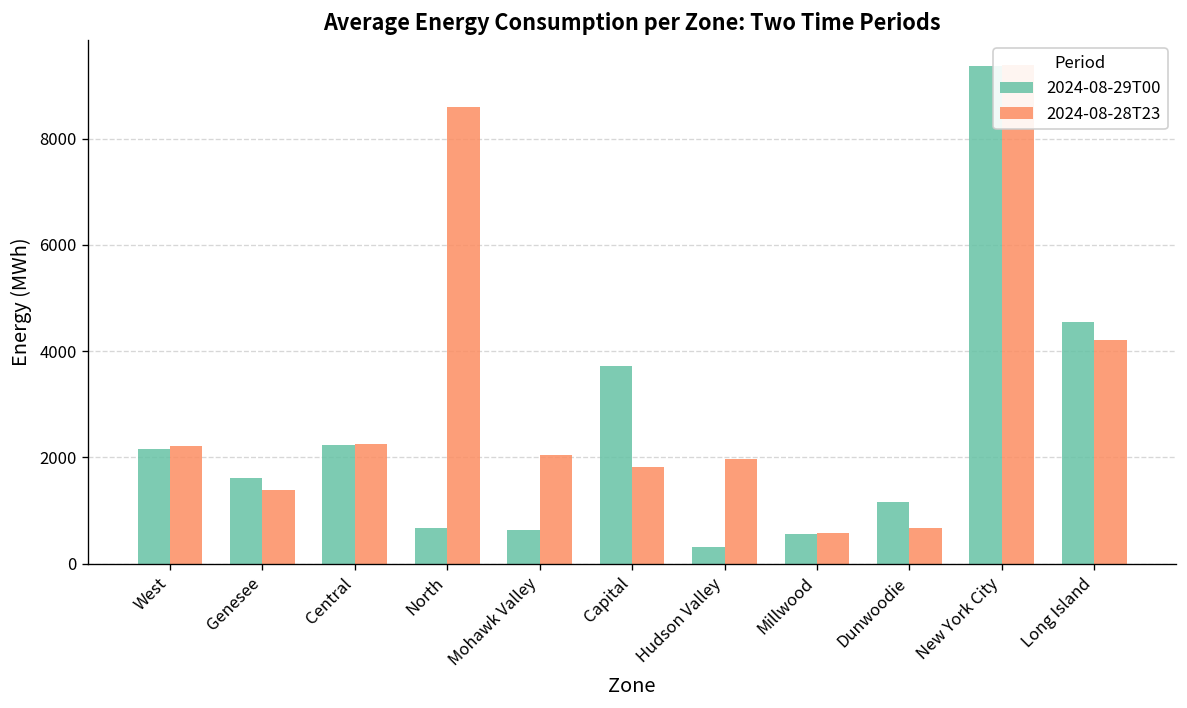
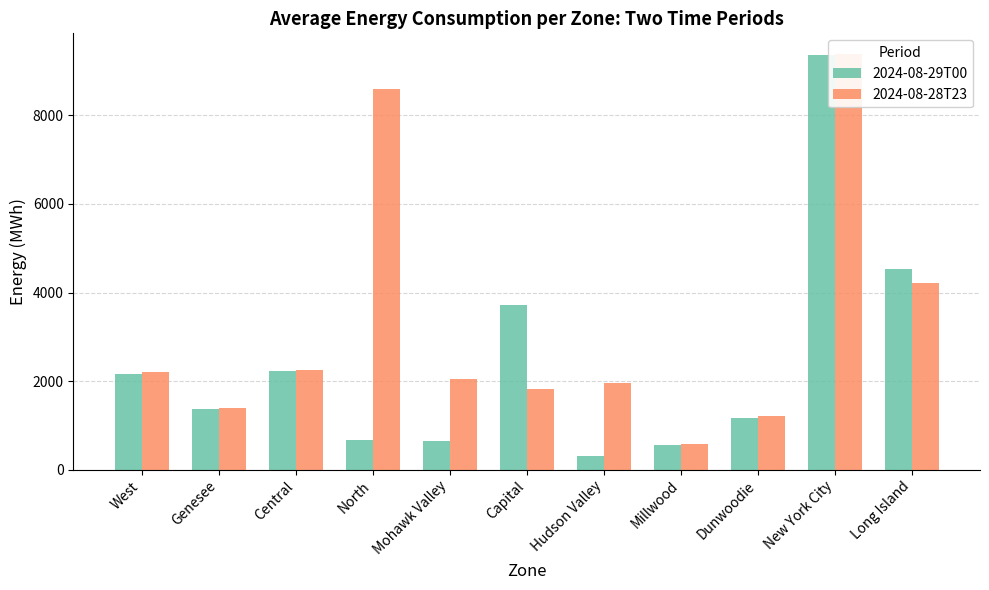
2024-08-29T00, Genesee: 1600 -> 1400
2024-08-28T23, Dunwoodie: 700 -> 1200
